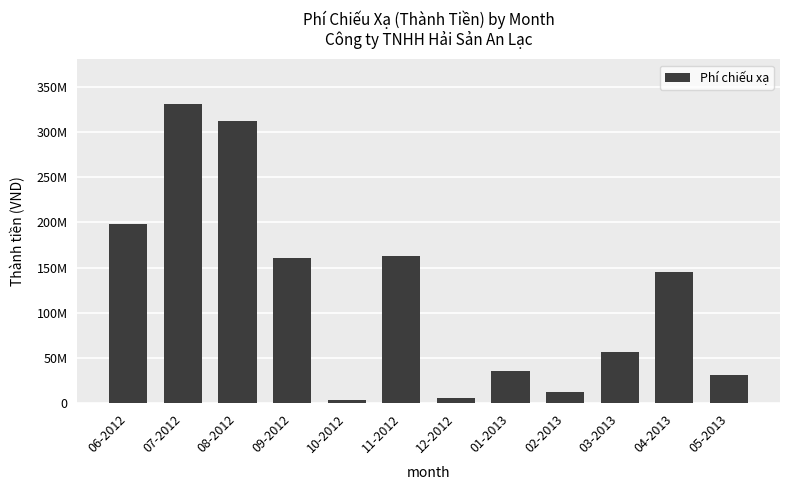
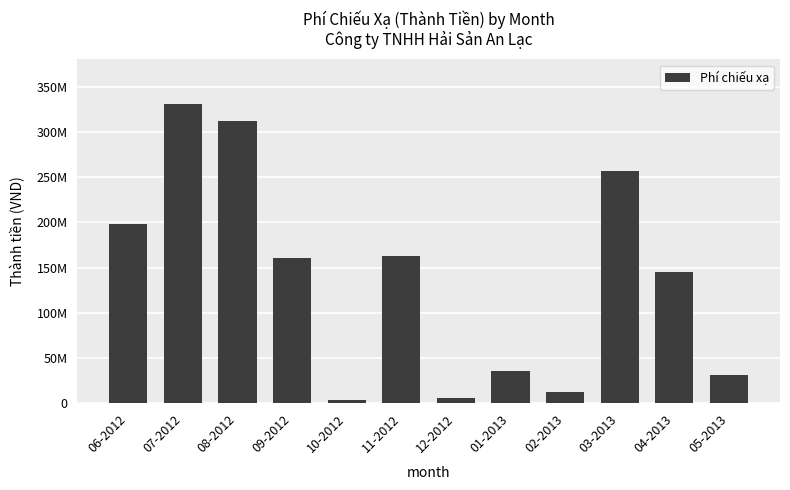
03-2013: 60000000 -> 260000000
